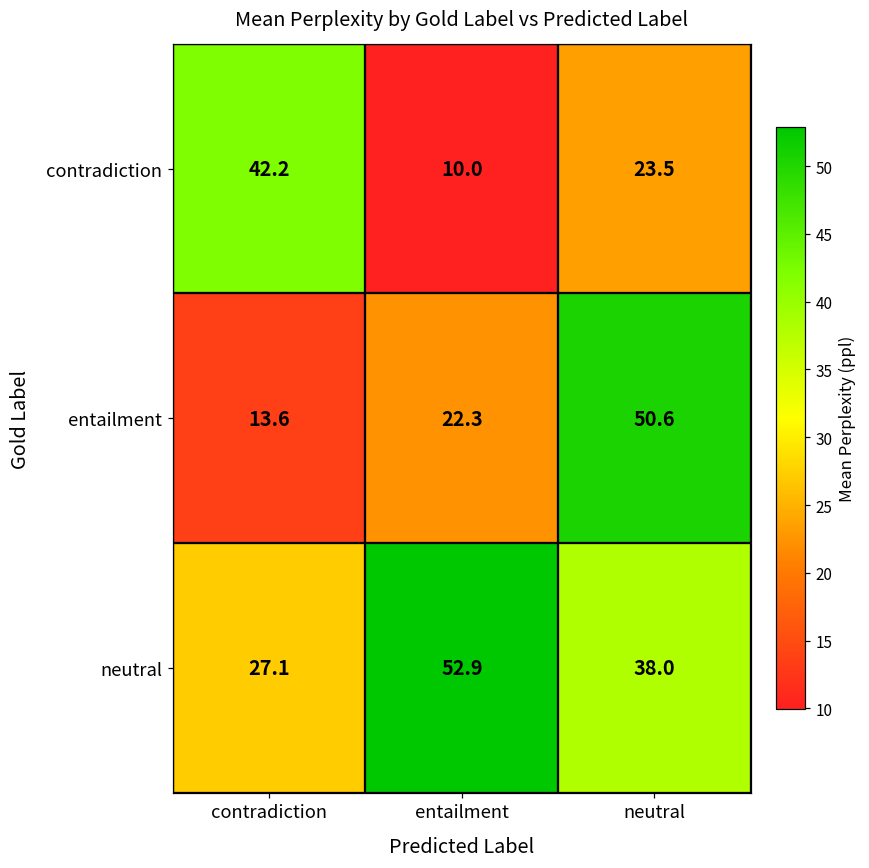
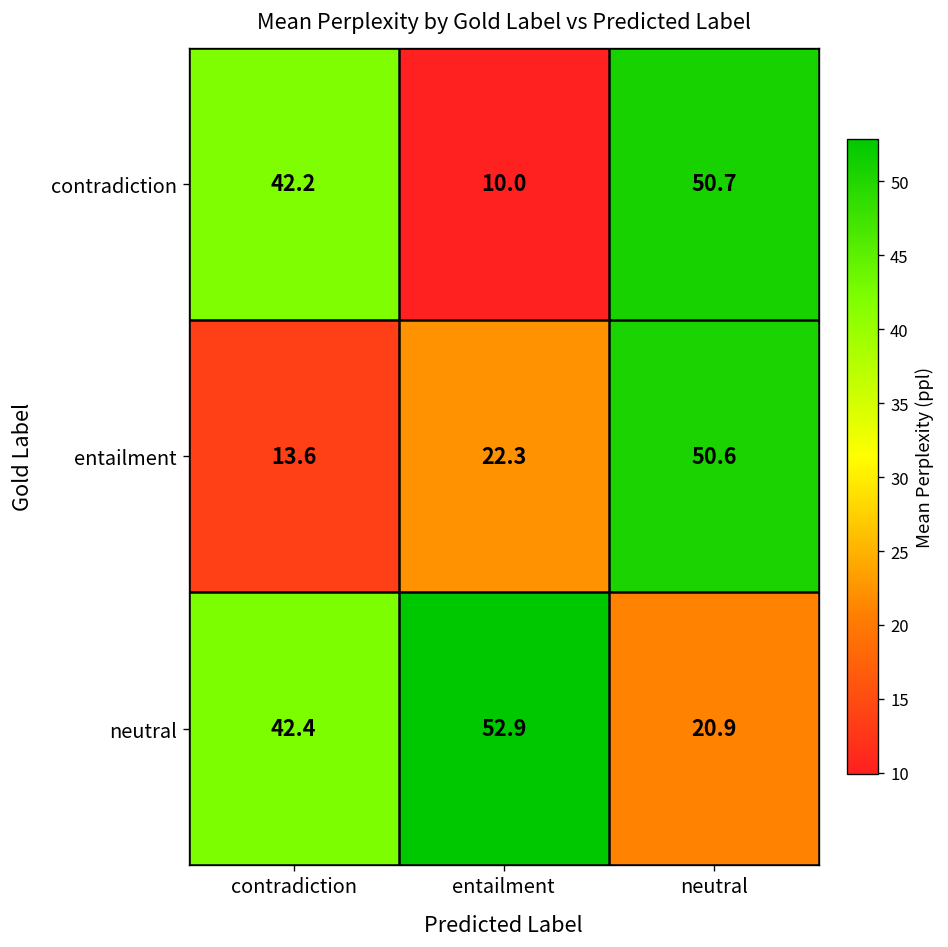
contradiction, neutral: 23.5 -> 50.7
neutral, contradiction: 27.1 -> 42.4
neutral, neutral: 38.0 -> 20.9
